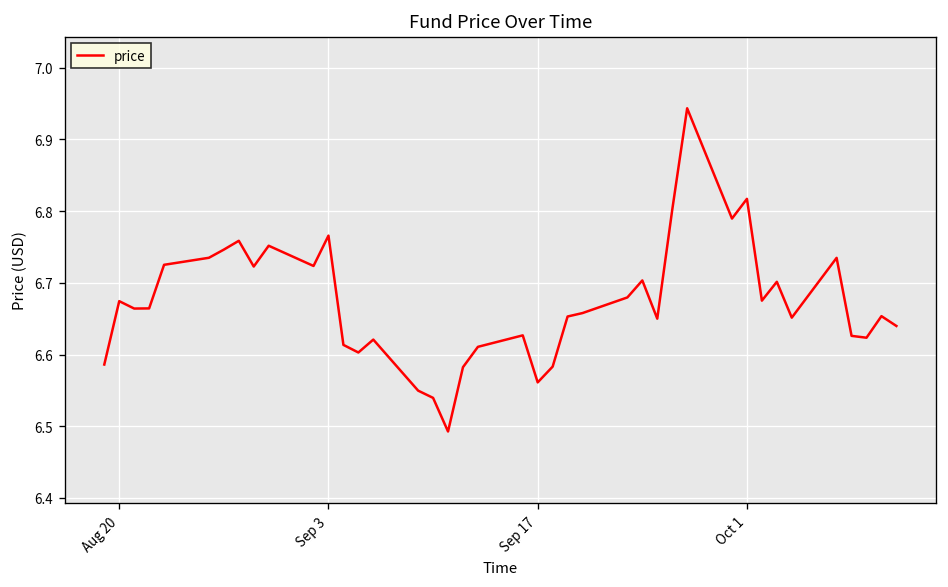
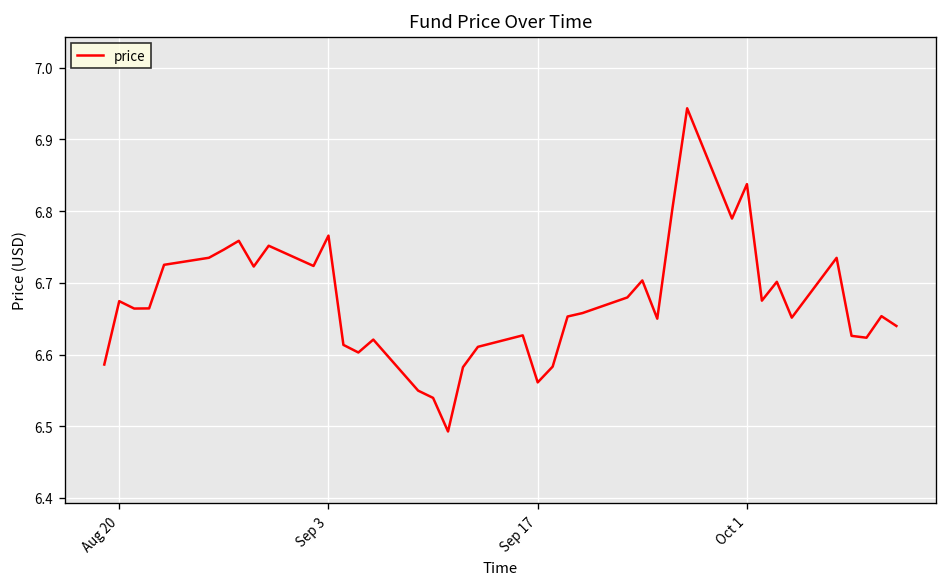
Oct 1: 6.82 -> 6.84
